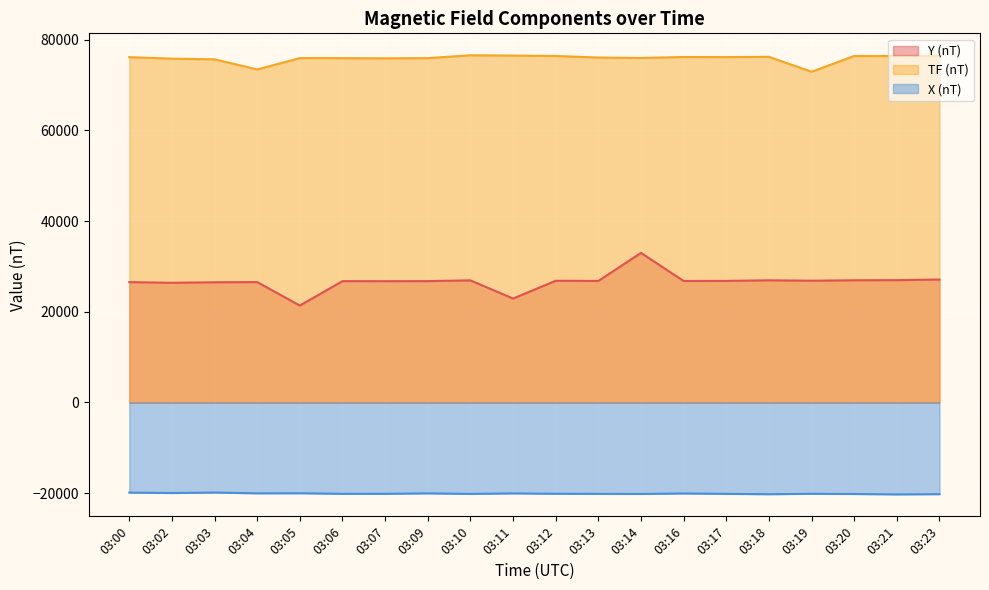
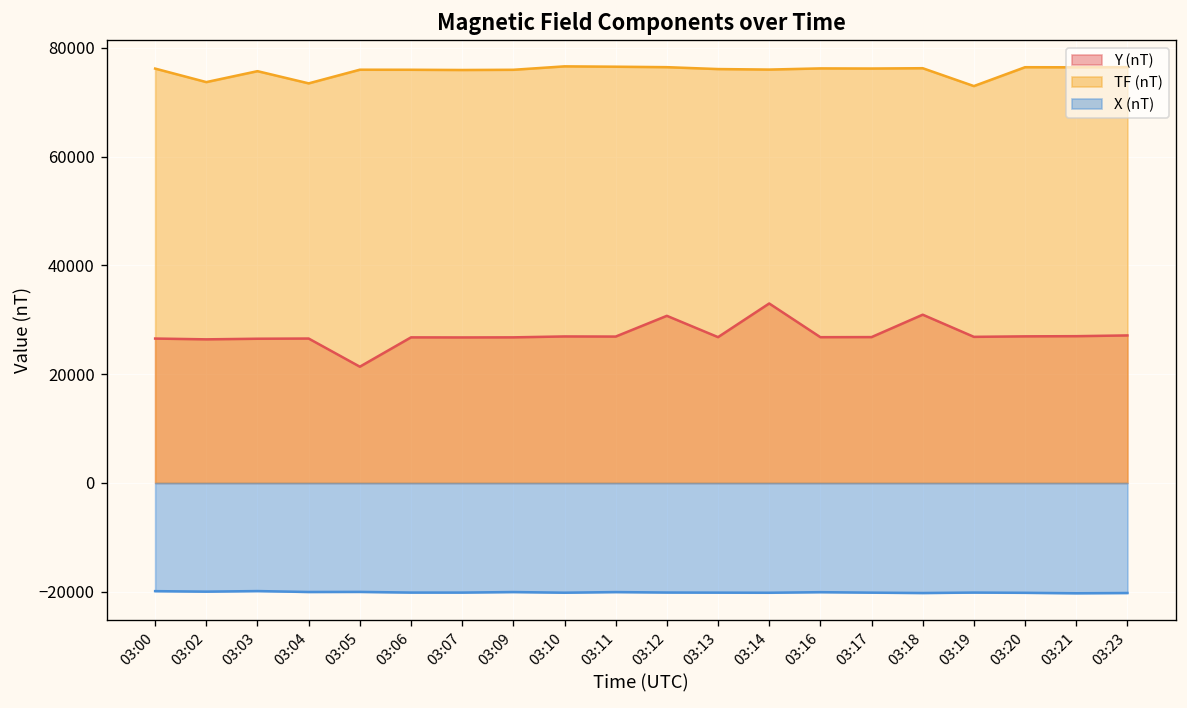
TF (nT), 03:02: 76000 -> 74000
Y (nT), 03:11: 23000 -> 27000
Y (nT), 03:12: 27000 -> 31000
Y (nT), 03:18: 27000 -> 31000
